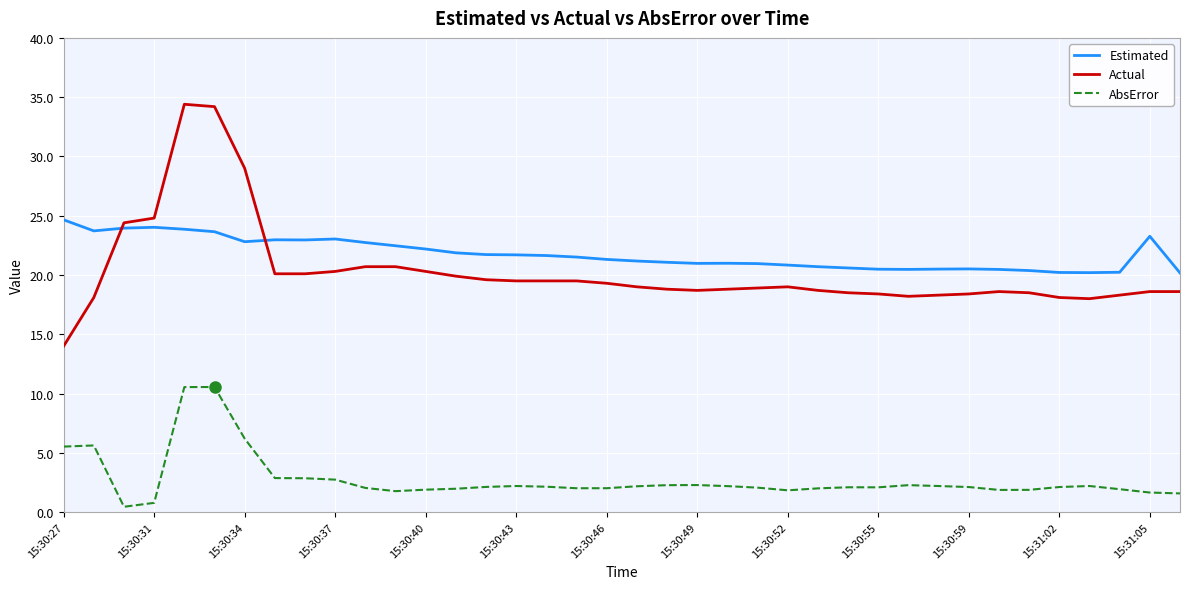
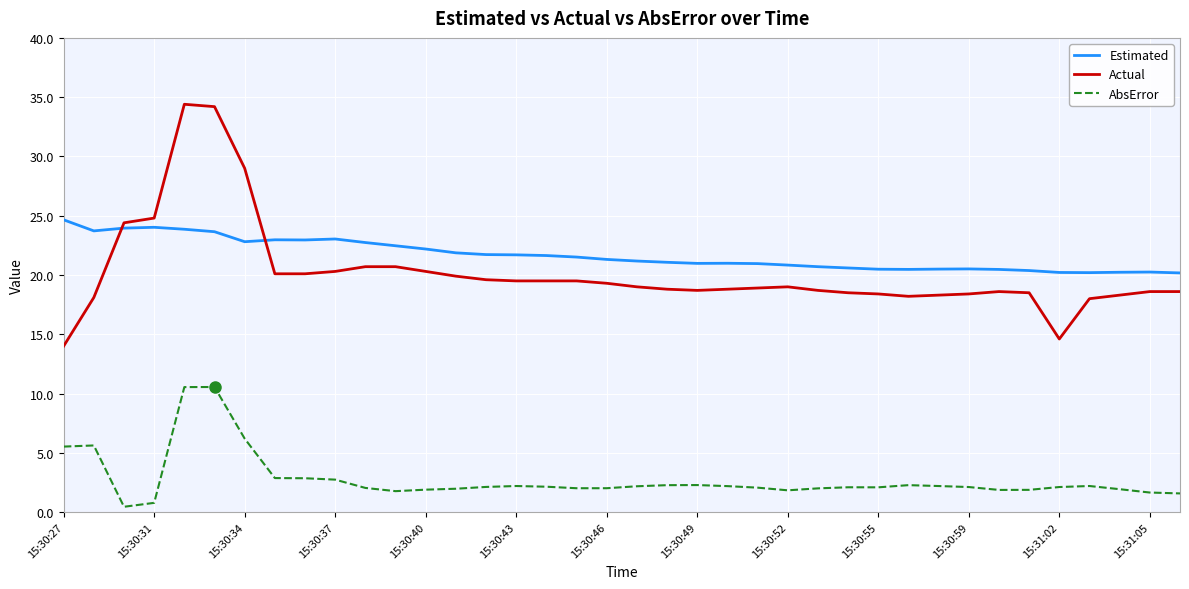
Actual, 15:31:02: 18.1 -> 14.6
Estimated, 15:31:05: 23.3 -> 20.2
